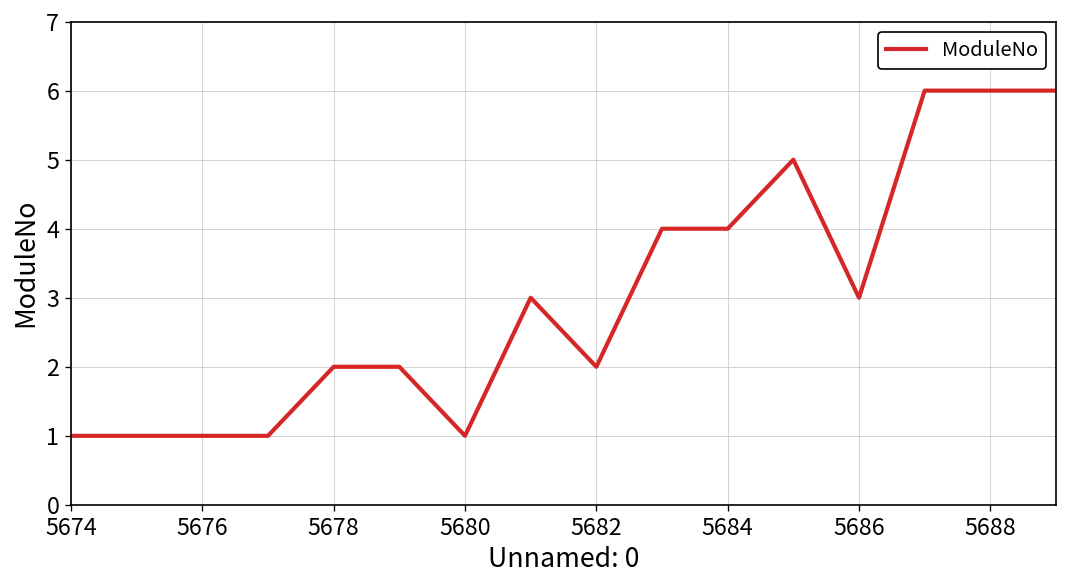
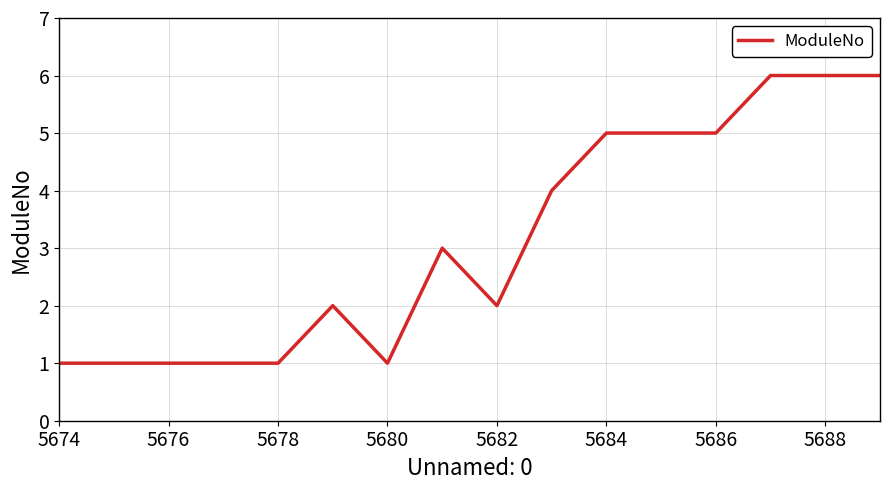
5678: 2 -> 1
5684: 4 -> 5
5686: 3 -> 5
